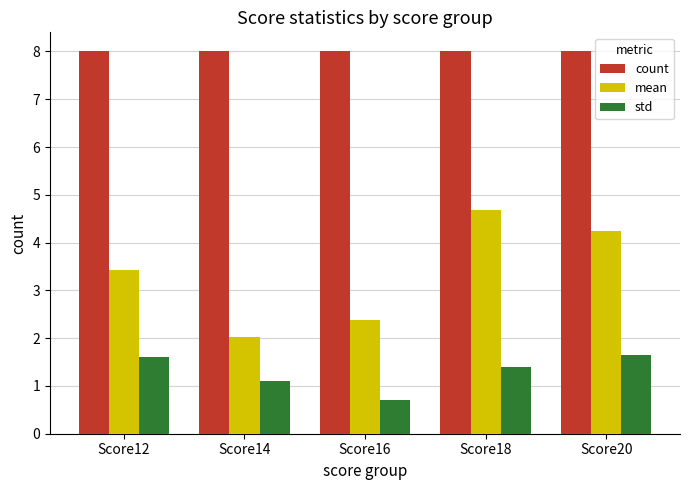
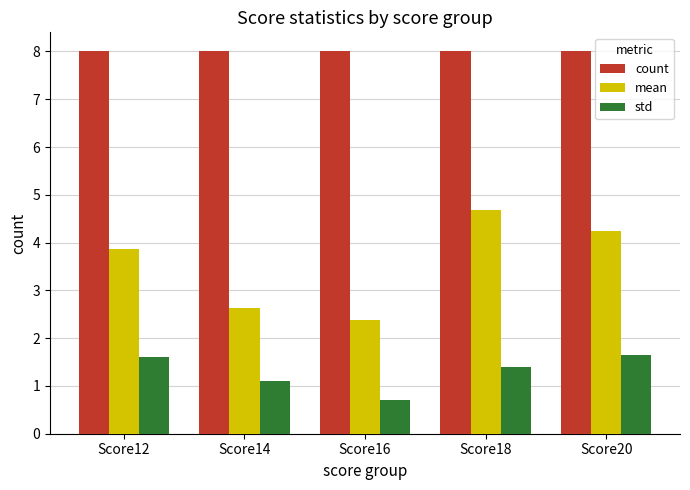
mean, Score12: 3.4 -> 3.9
mean, Score14: 2.0 -> 2.6
